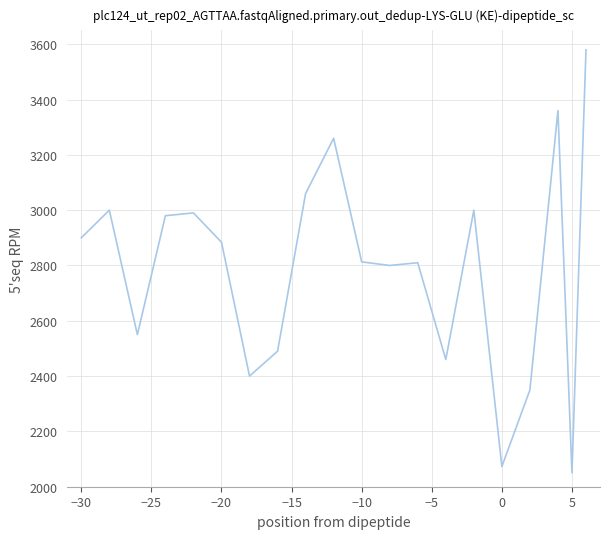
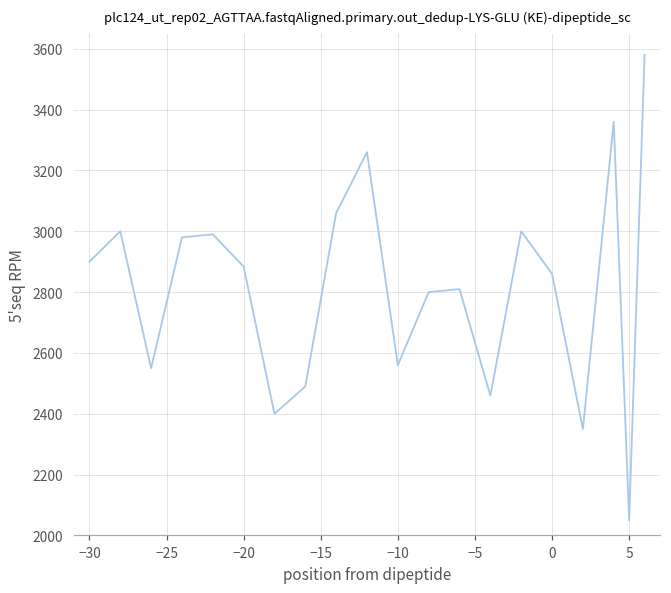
−10: 2810 -> 2560
0: 2070 -> 2860
